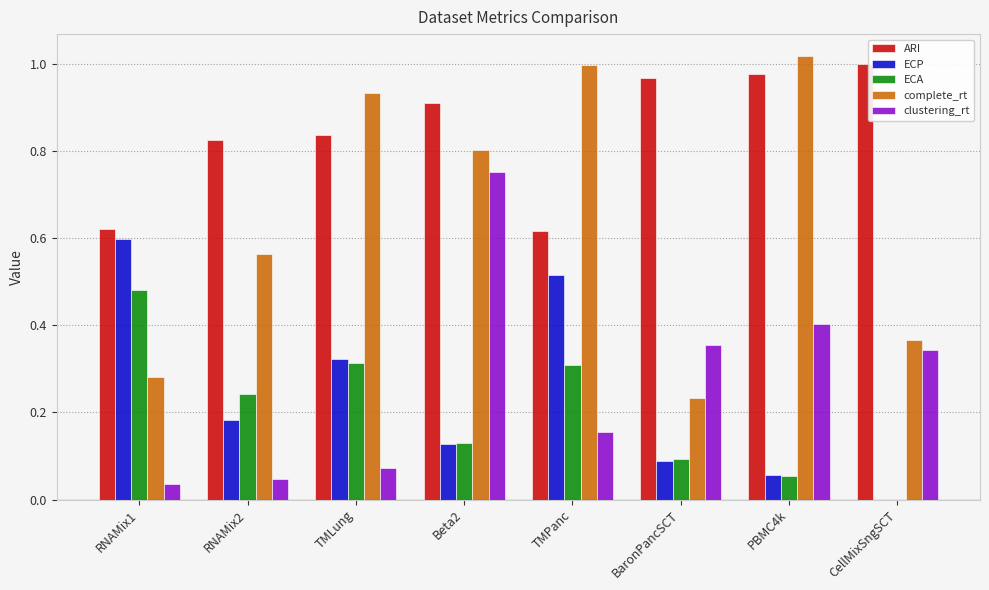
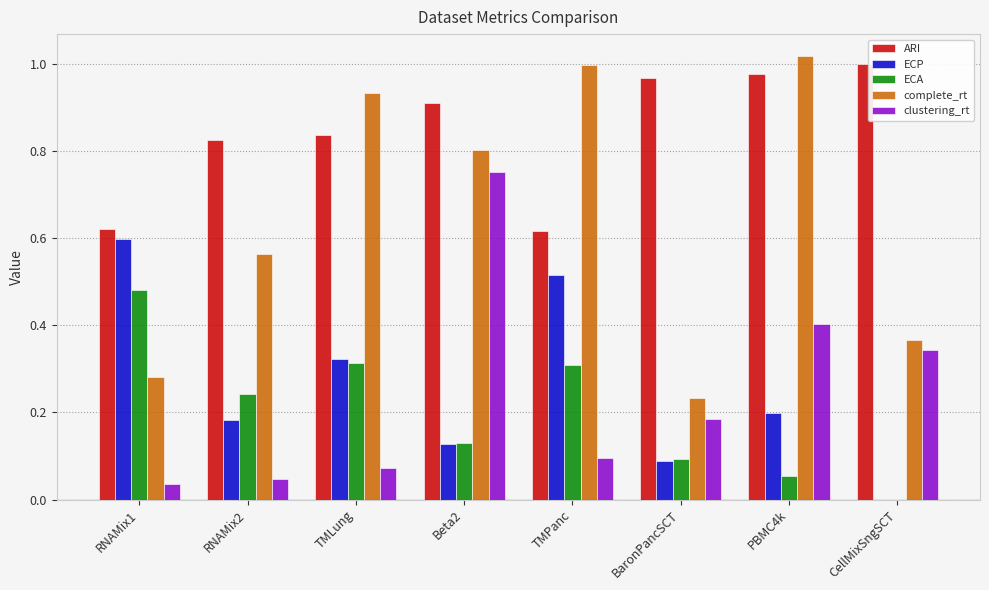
clustering_rt, TMPanc: 0.16 -> 0.09
clustering_rt, BaronPancSCT: 0.35 -> 0.19
ECP, PBMC4k: 0.06 -> 0.20
